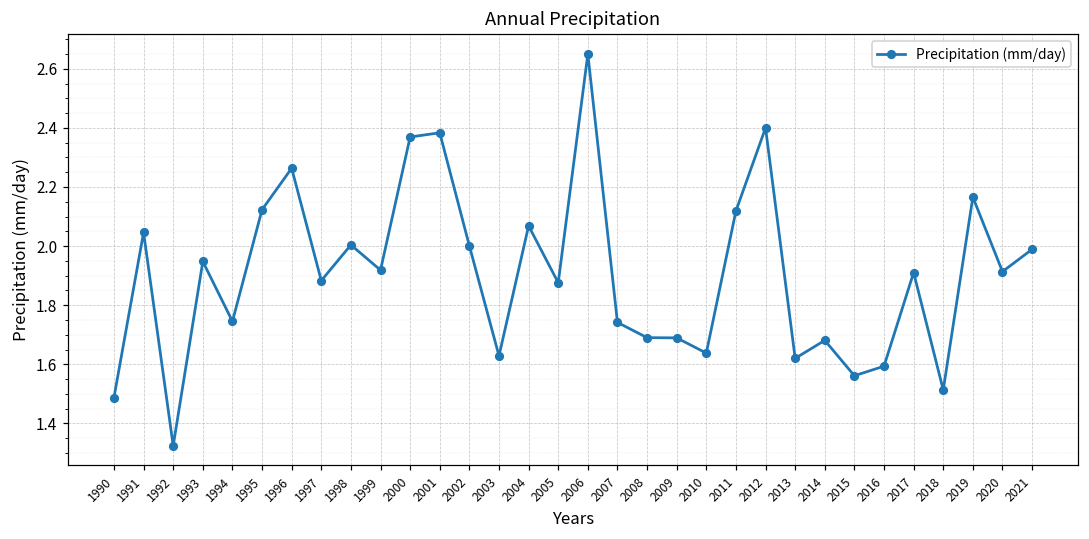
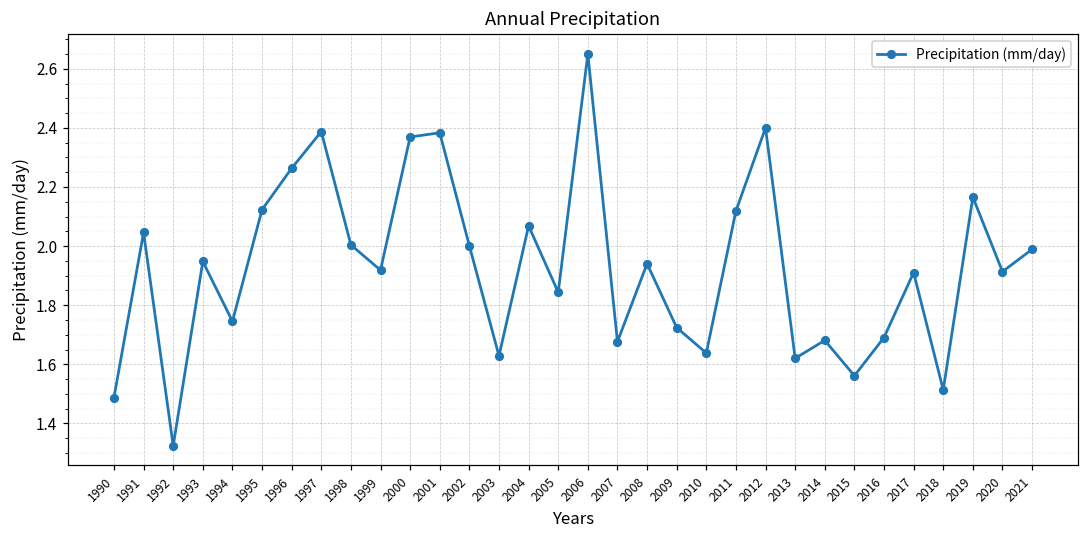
1997: 1.88 -> 2.39
2005: 1.88 -> 1.84
2007: 1.74 -> 1.68
2008: 1.69 -> 1.94
2009: 1.69 -> 1.72
2016: 1.59 -> 1.69
